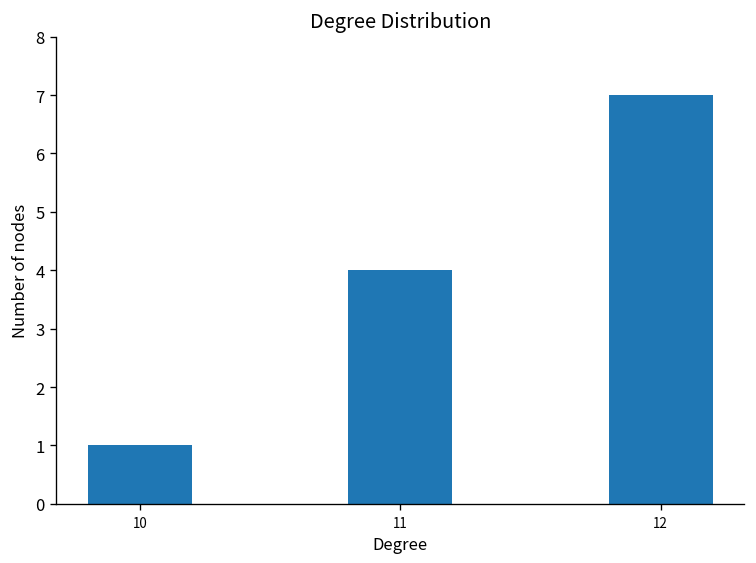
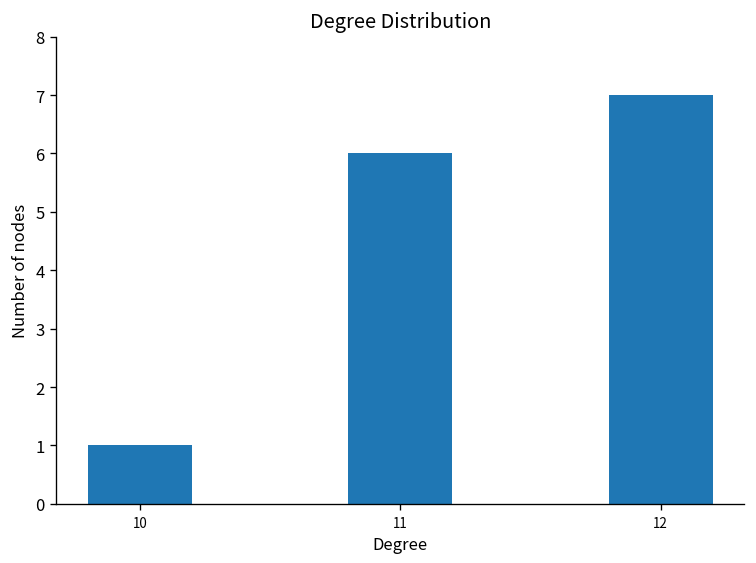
11: 4 -> 6
